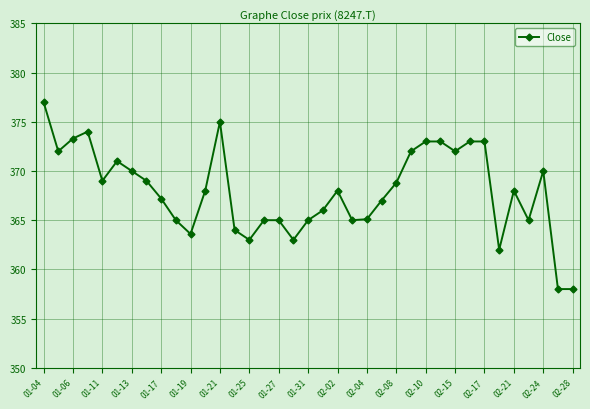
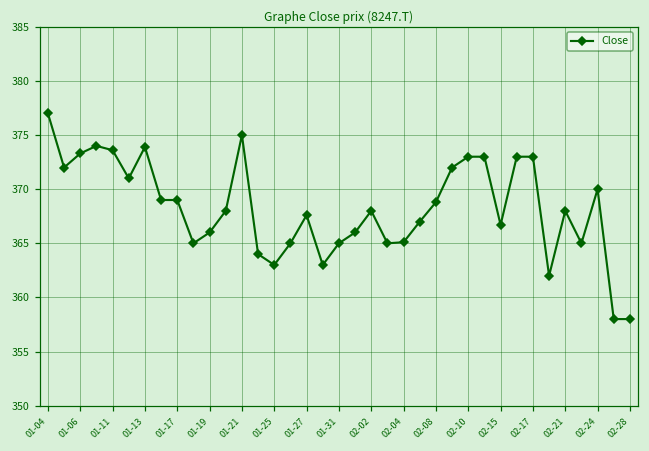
01-11: 369 -> 374
01-13: 370 -> 374
01-17: 367 -> 369
01-19: 364 -> 366
01-27: 365 -> 368
02-15: 372 -> 367
